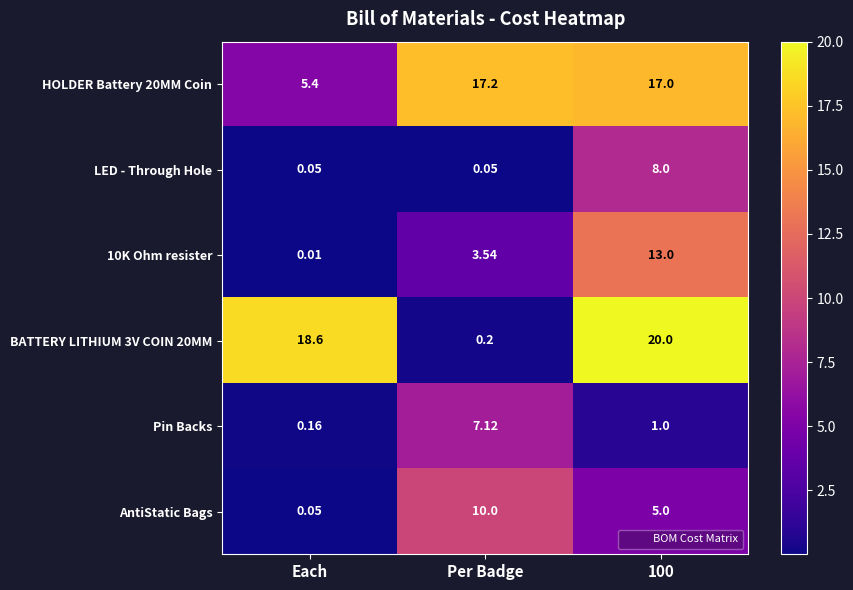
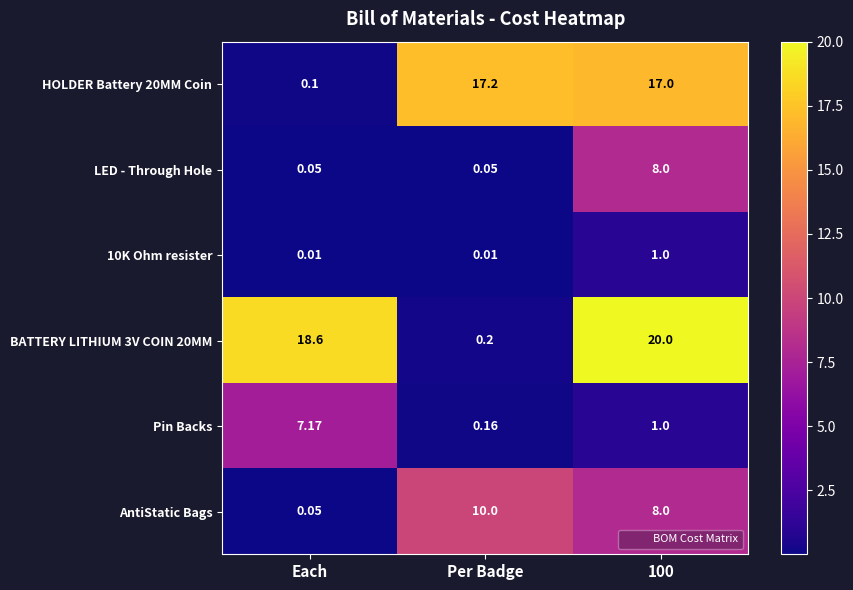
HOLDER Battery 20MM Coin, Each: 5.4 -> 0.1
10K Ohm resister, Per Badge: 3.54 -> 0.01
10K Ohm resister, 100: 13.0 -> 1.0
Pin Backs, Each: 0.16 -> 7.17
Pin Backs, Per Badge: 7.12 -> 0.16
AntiStatic Bags, 100: 5.0 -> 8.0
